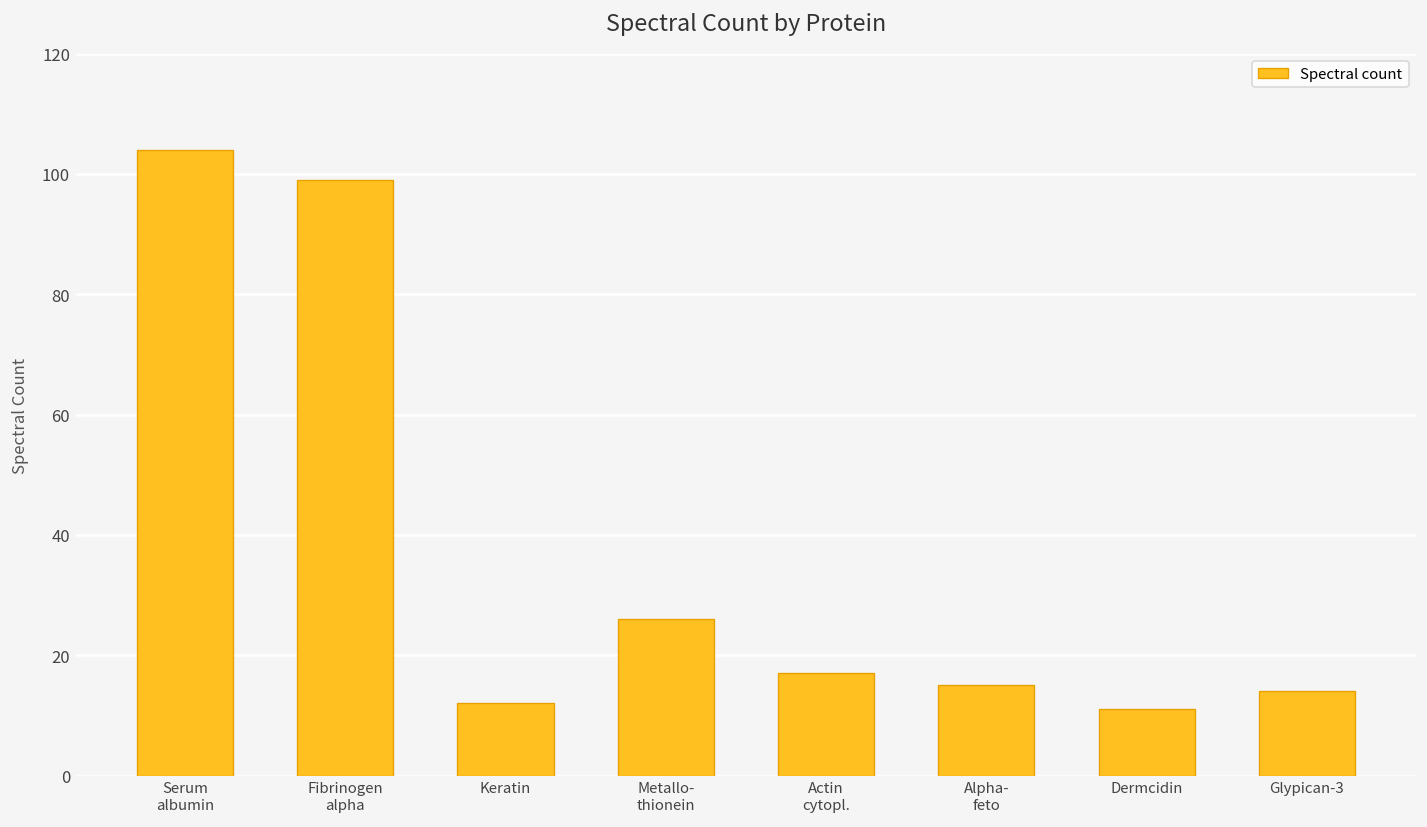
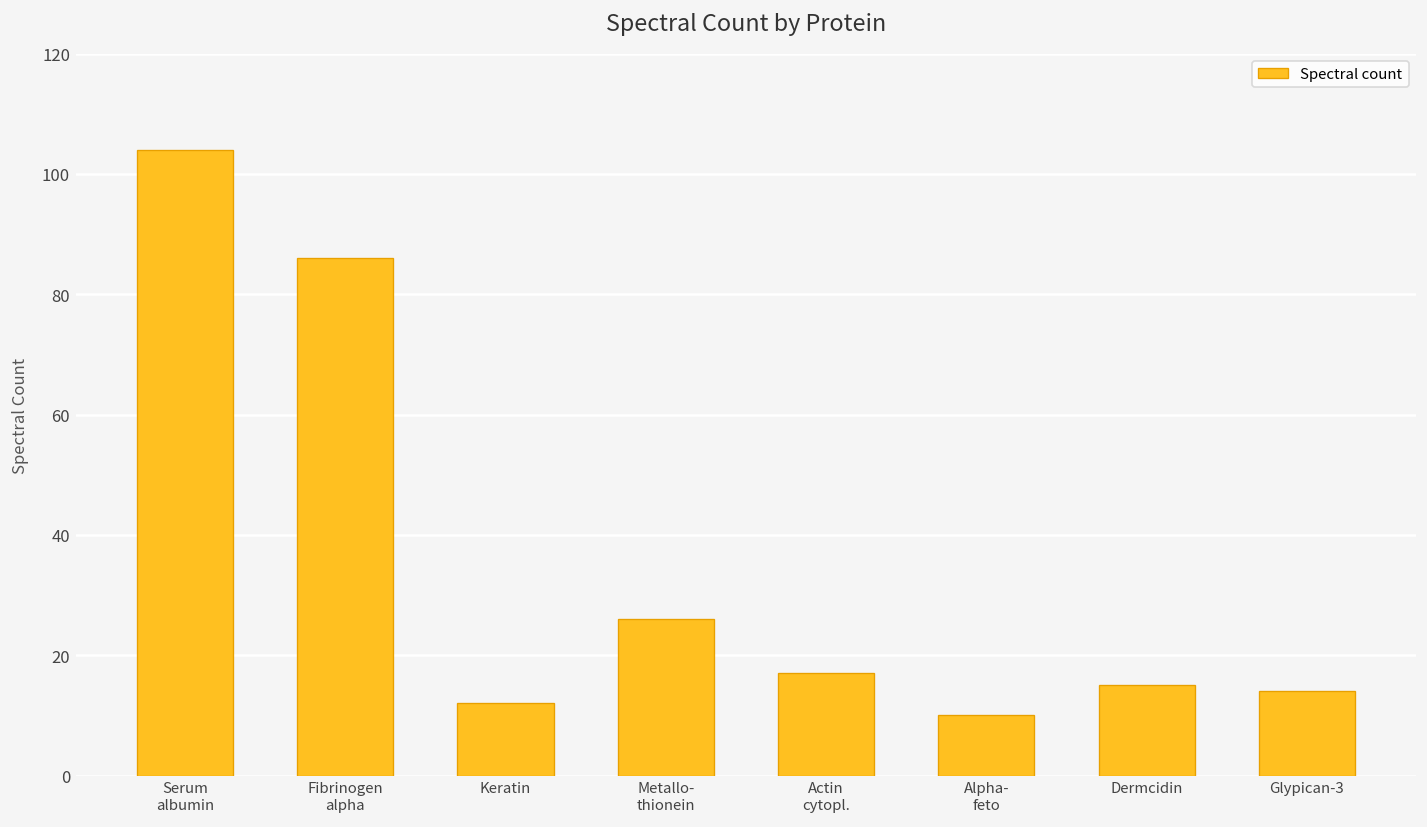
Fibrinogen alpha: 99 -> 86
Alpha- feto: 15 -> 10
Dermcidin: 11 -> 15
